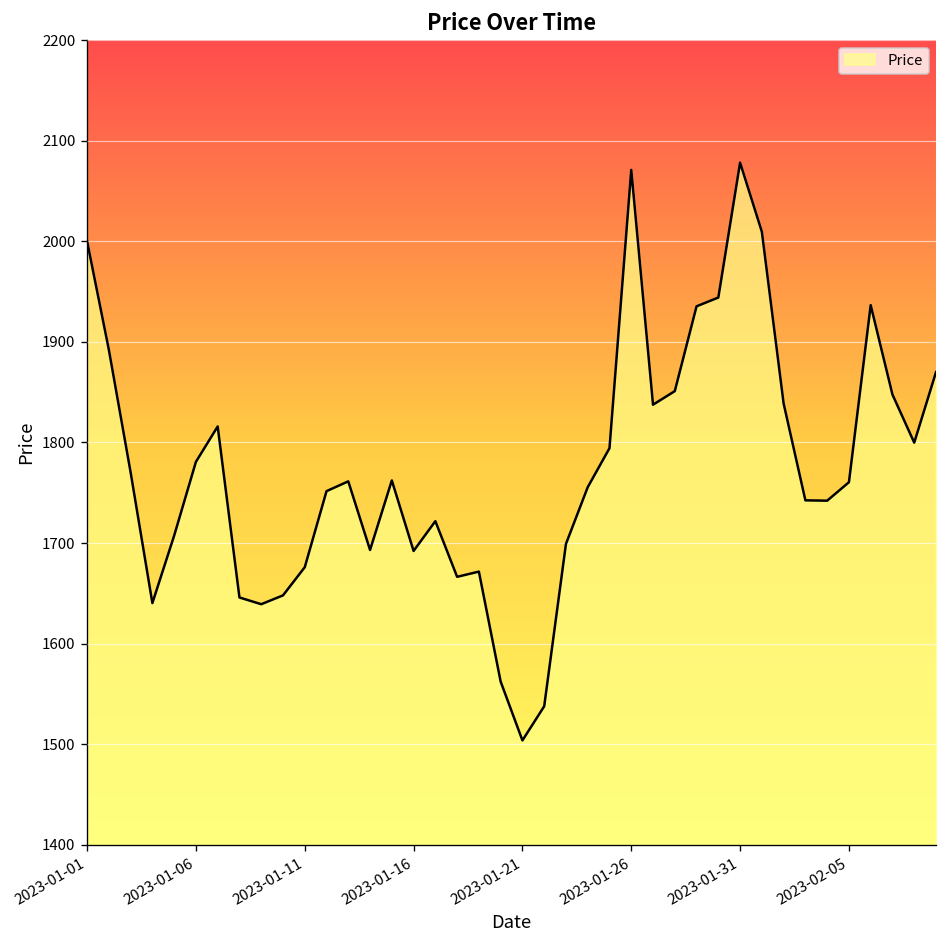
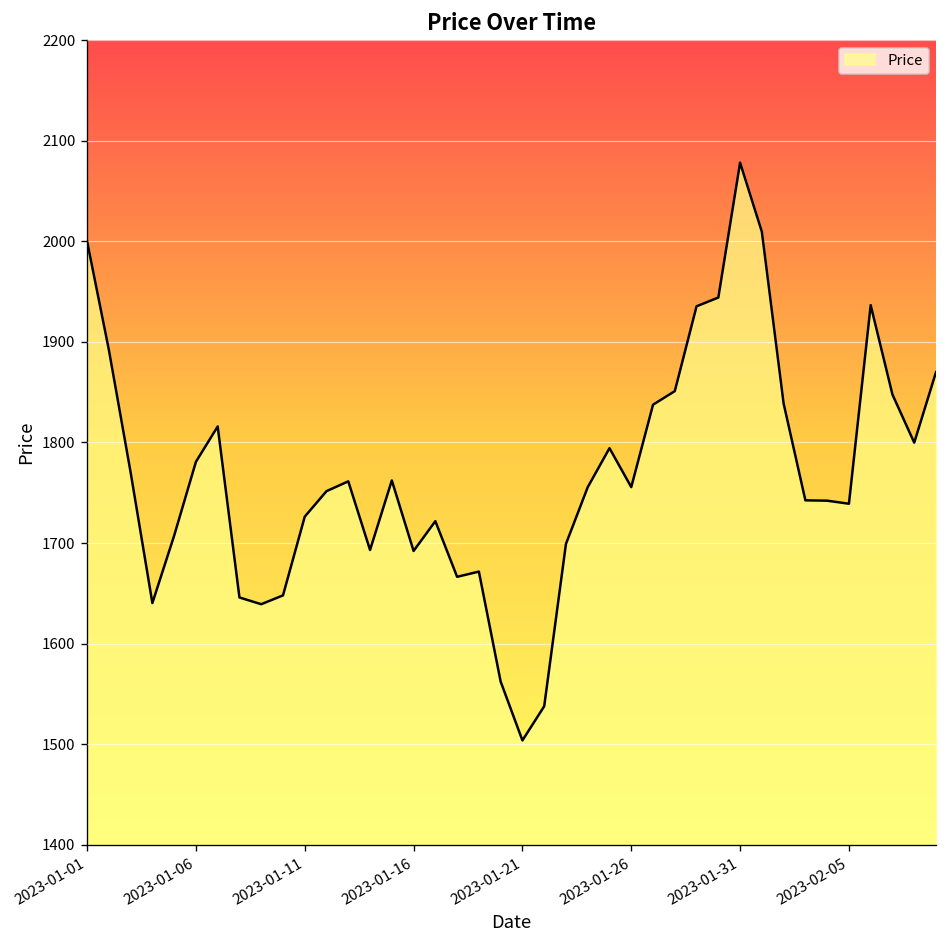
2023-01-11: 1680 -> 1730
2023-01-26: 2070 -> 1760
2023-02-05: 1760 -> 1740
